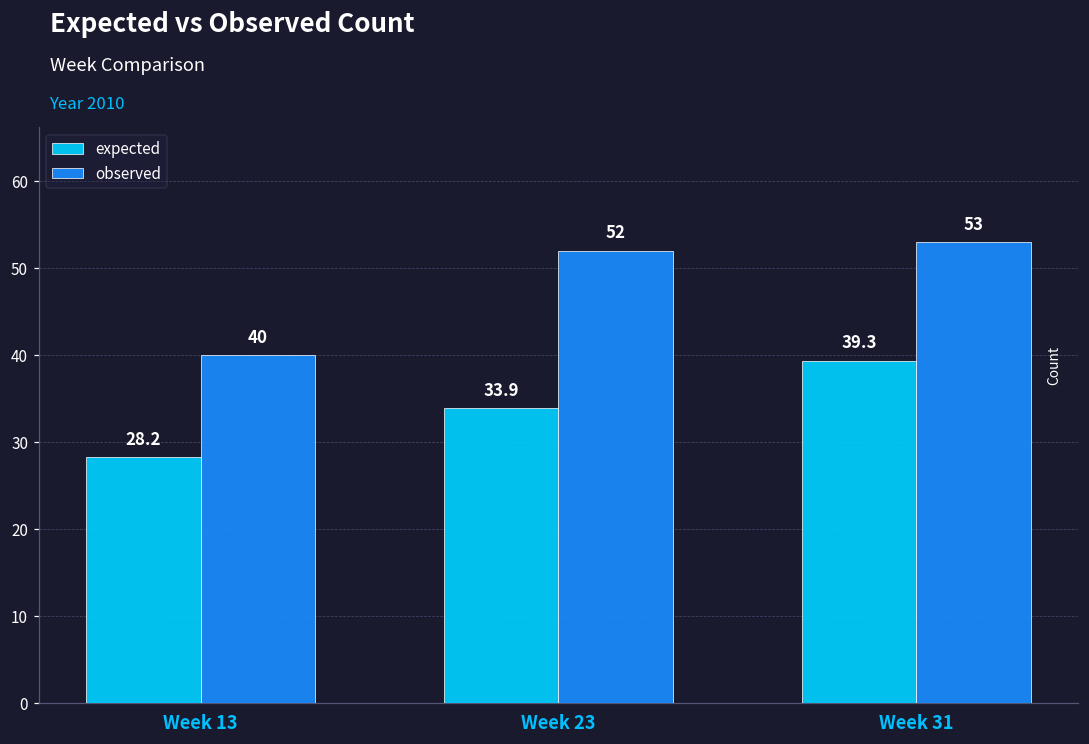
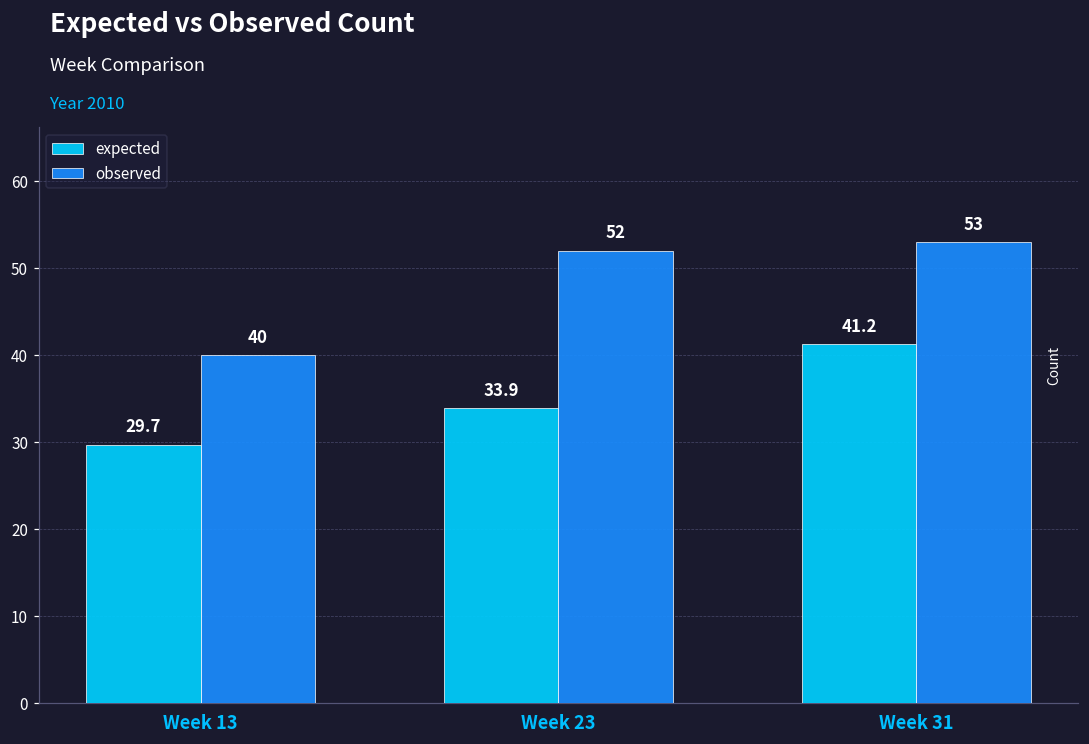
expected, Week 13: 28.2 -> 29.7
expected, Week 31: 39.3 -> 41.2
